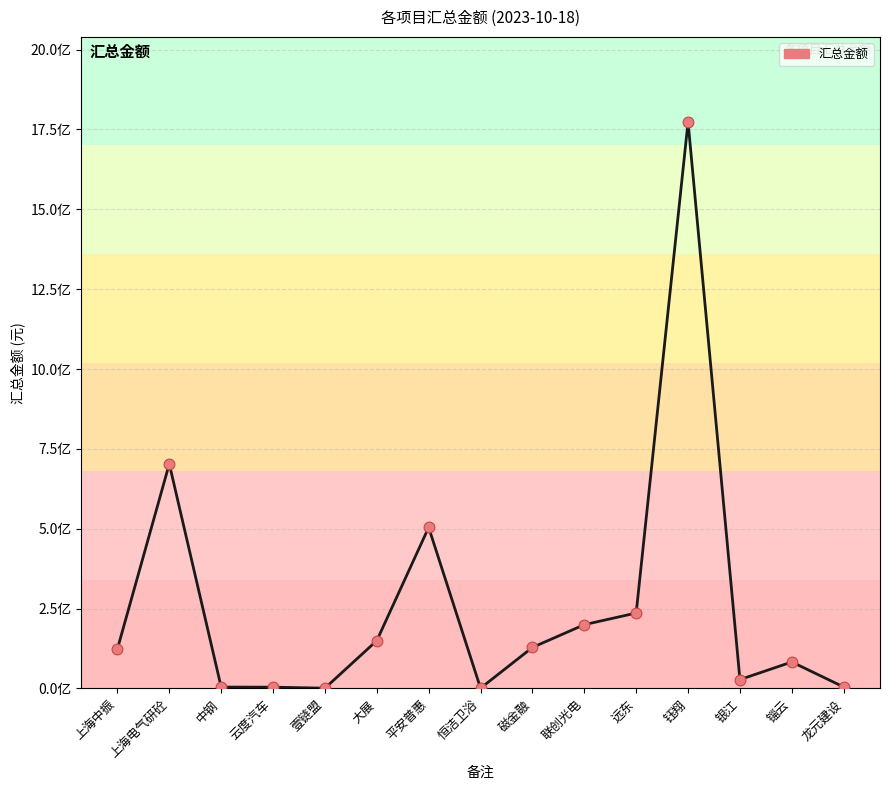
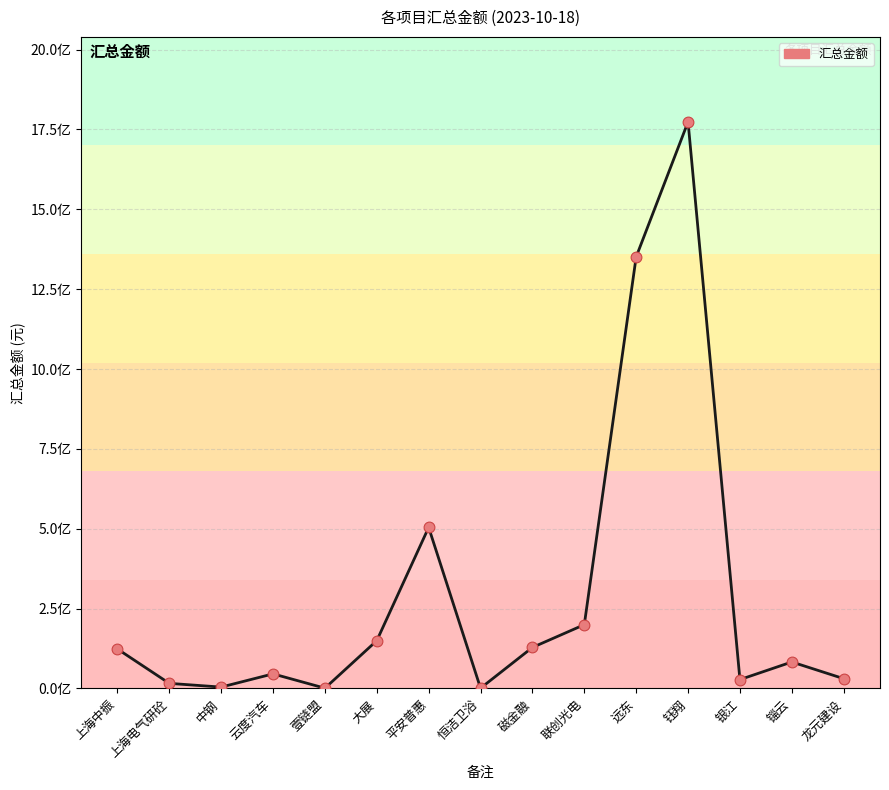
上海电气研砼: 7.0亿 -> 0.2亿
云度汽车: 0.0亿 -> 0.5亿
远东: 2.4亿 -> 13.5亿
龙元建设: 0.0亿 -> 0.3亿
